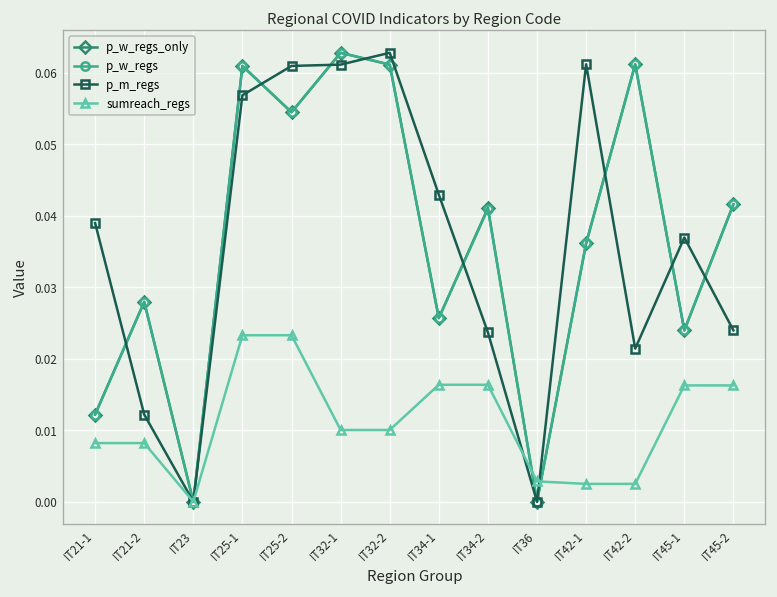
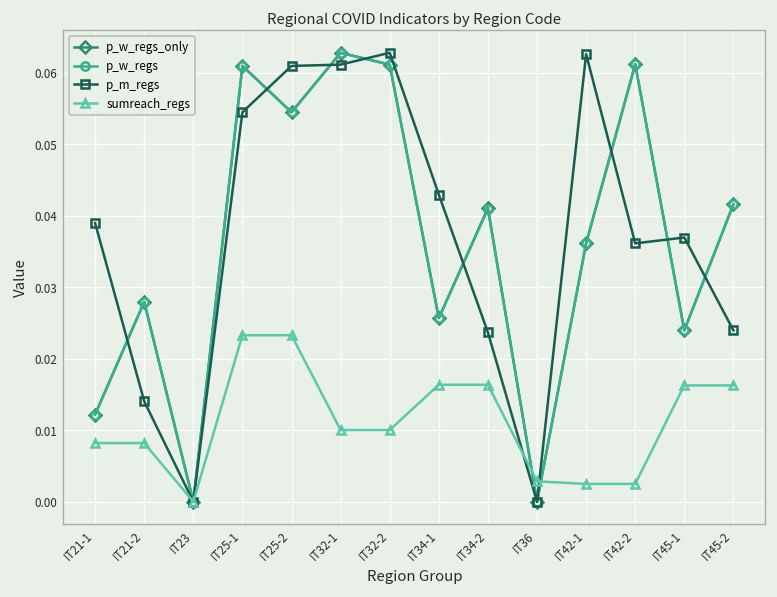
p_m_regs, IT21-2: 0.012 -> 0.014
p_m_regs, IT25-1: 0.057 -> 0.054
p_m_regs, IT42-1: 0.061 -> 0.063
p_m_regs, IT42-2: 0.021 -> 0.036
